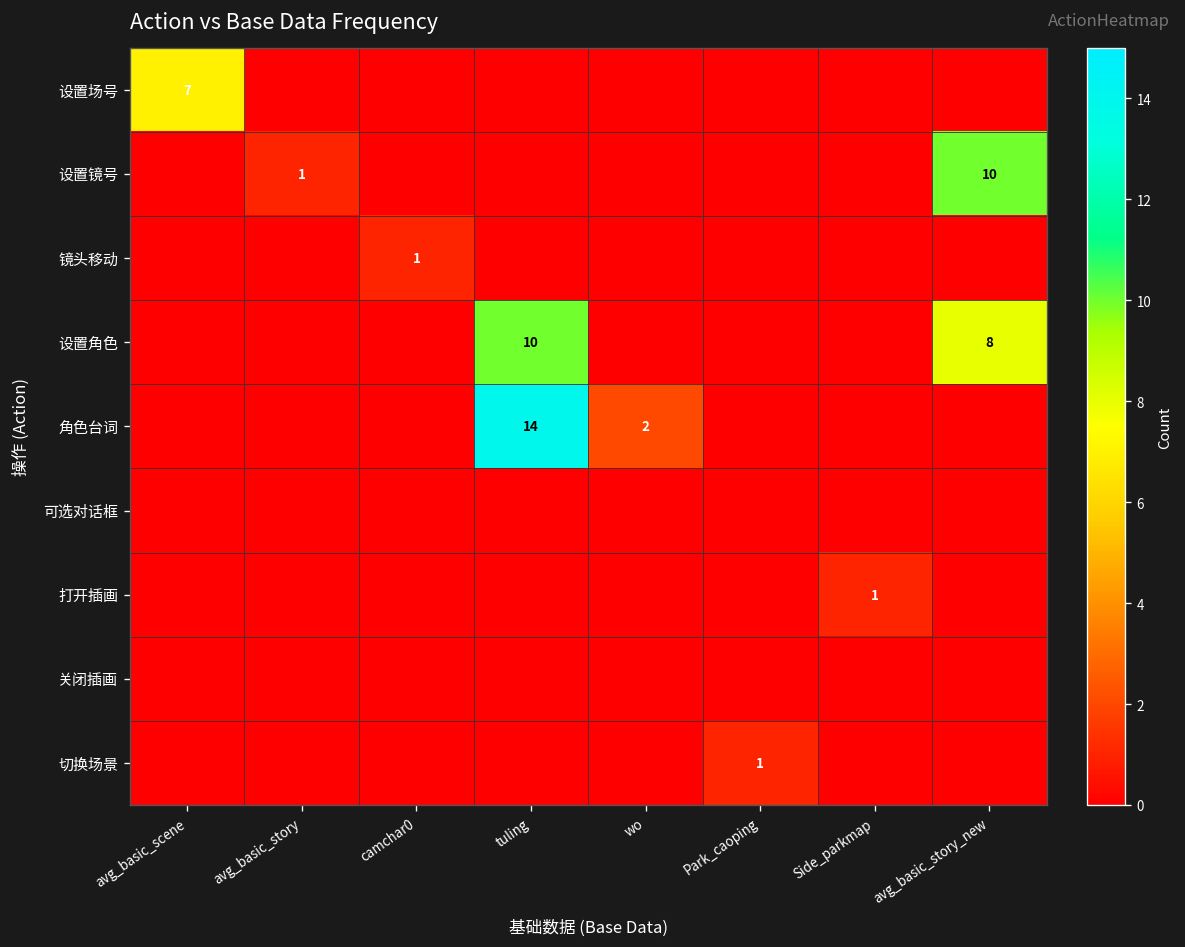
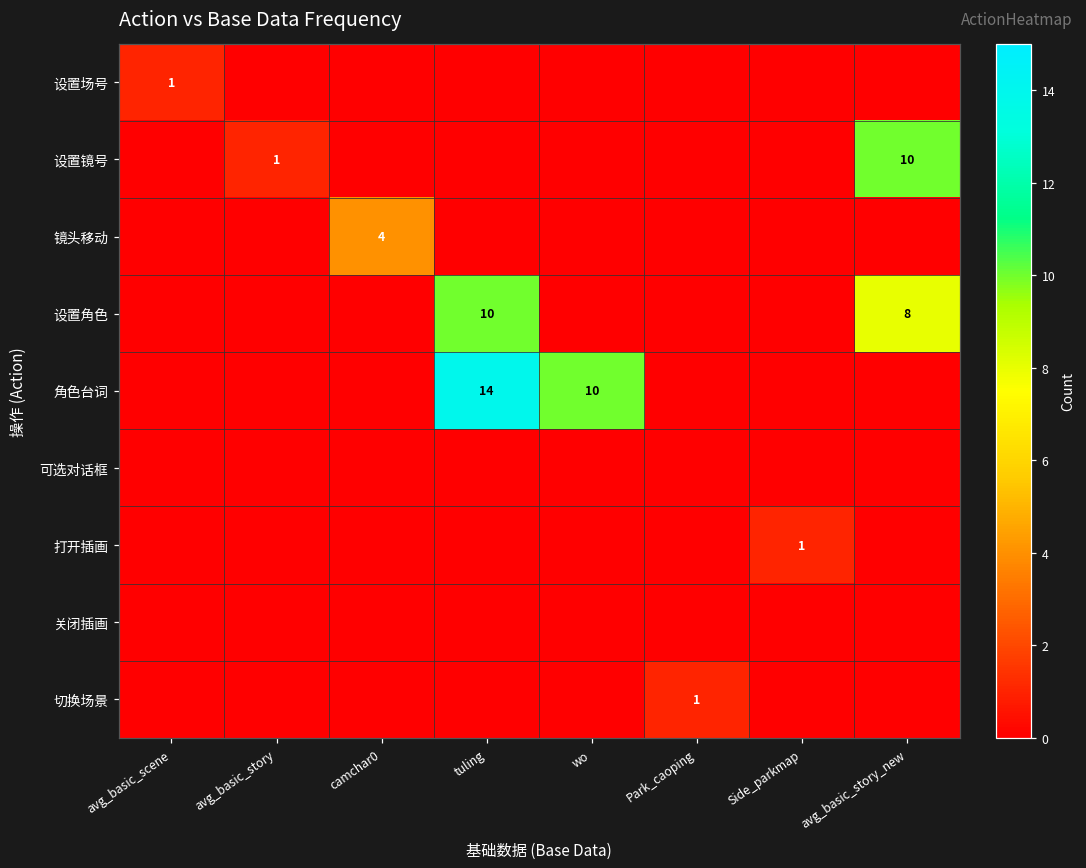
设置场号, avg_basic_scene: 7 -> 1
镜头移动, camchar0: 1 -> 4
角色台词, wo: 2 -> 10
